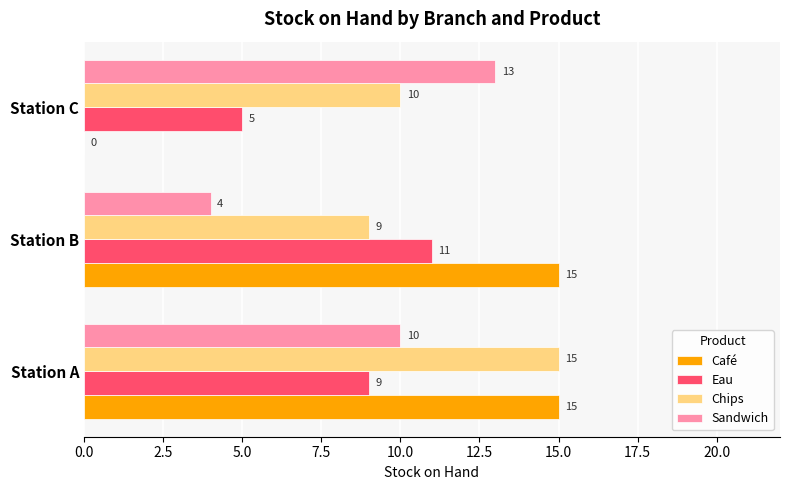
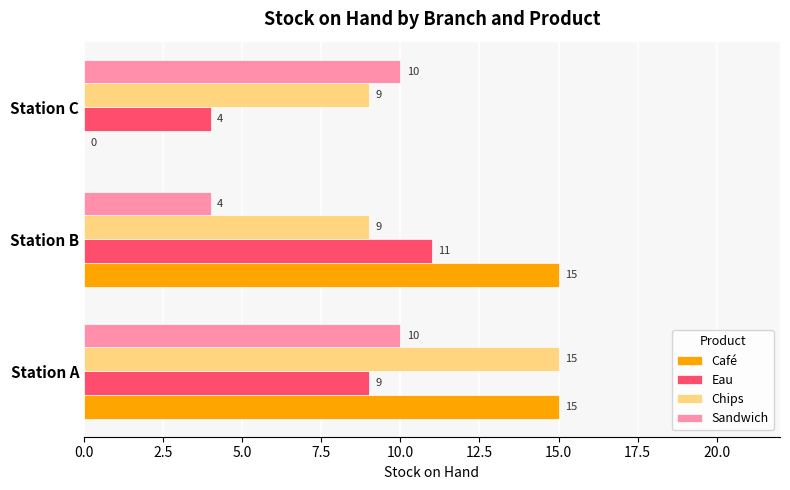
Sandwich, Station C: 13 -> 10
Chips, Station C: 10 -> 9
Eau, Station C: 5 -> 4
